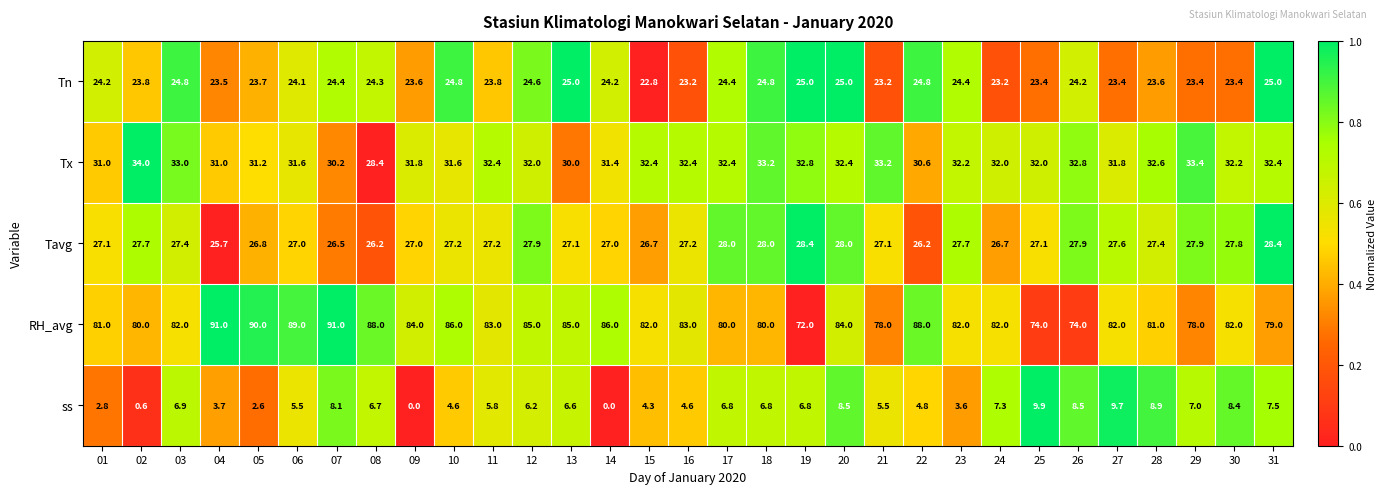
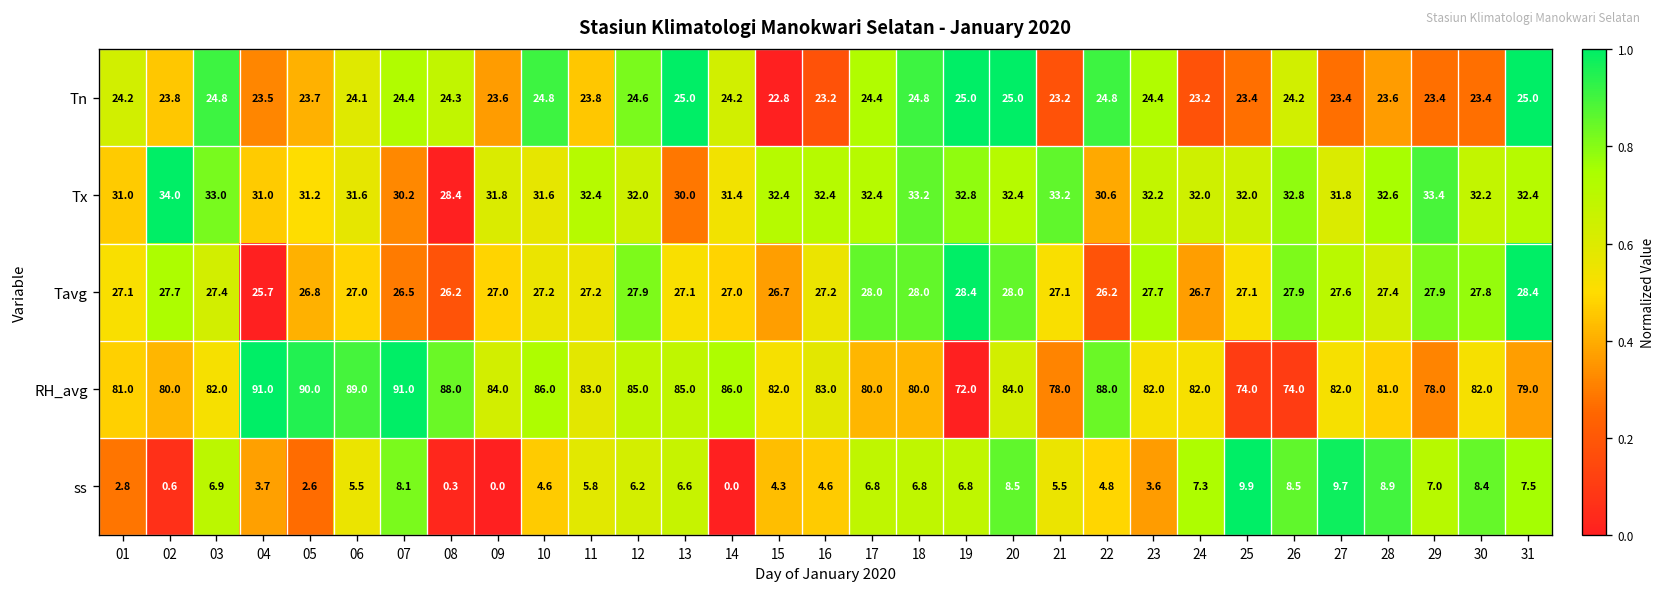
ss, 08: 6.7 -> 0.3
